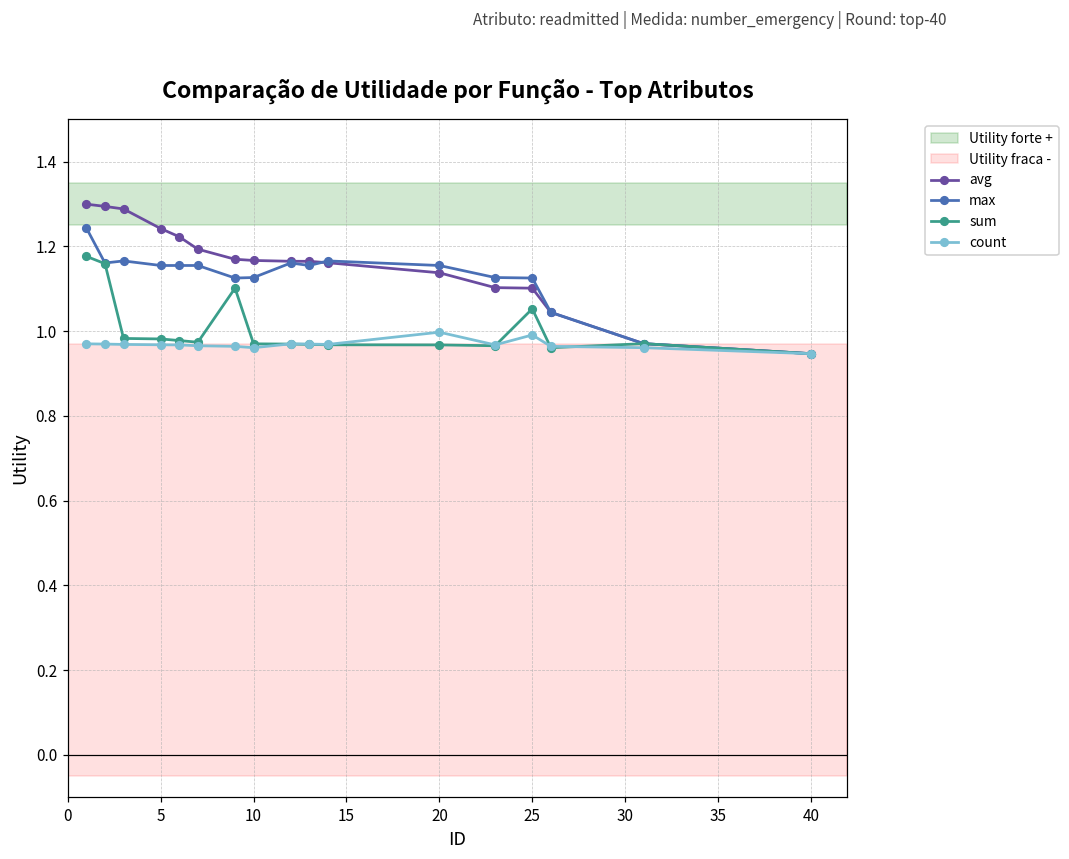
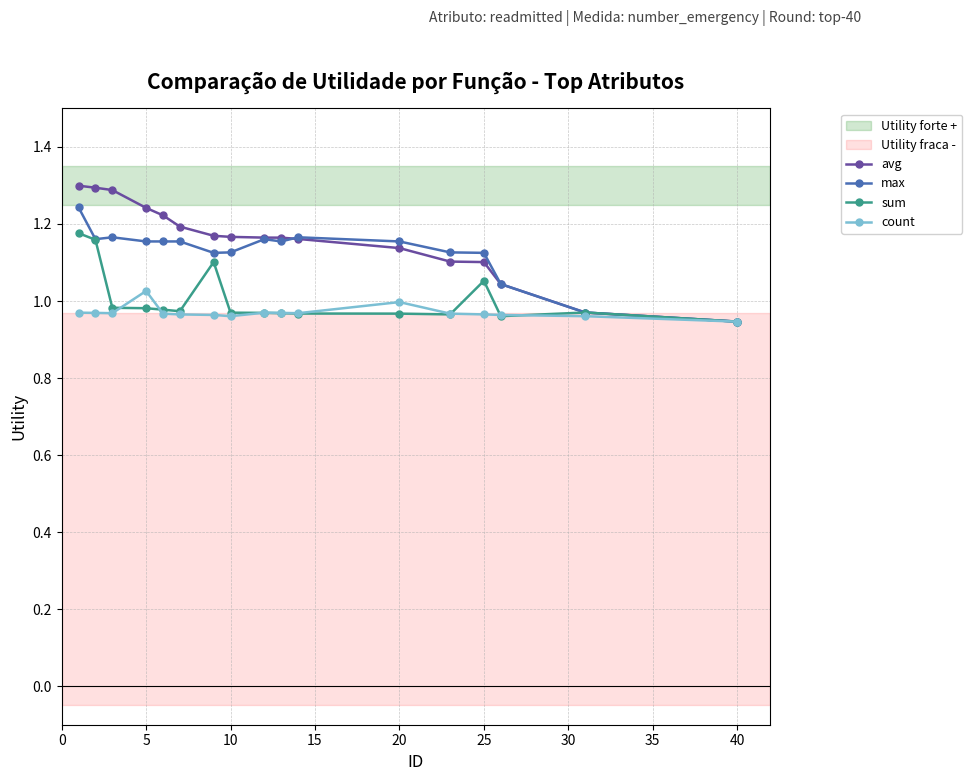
count, 5: 0.97 -> 1.03
count, 25: 0.99 -> 0.97
